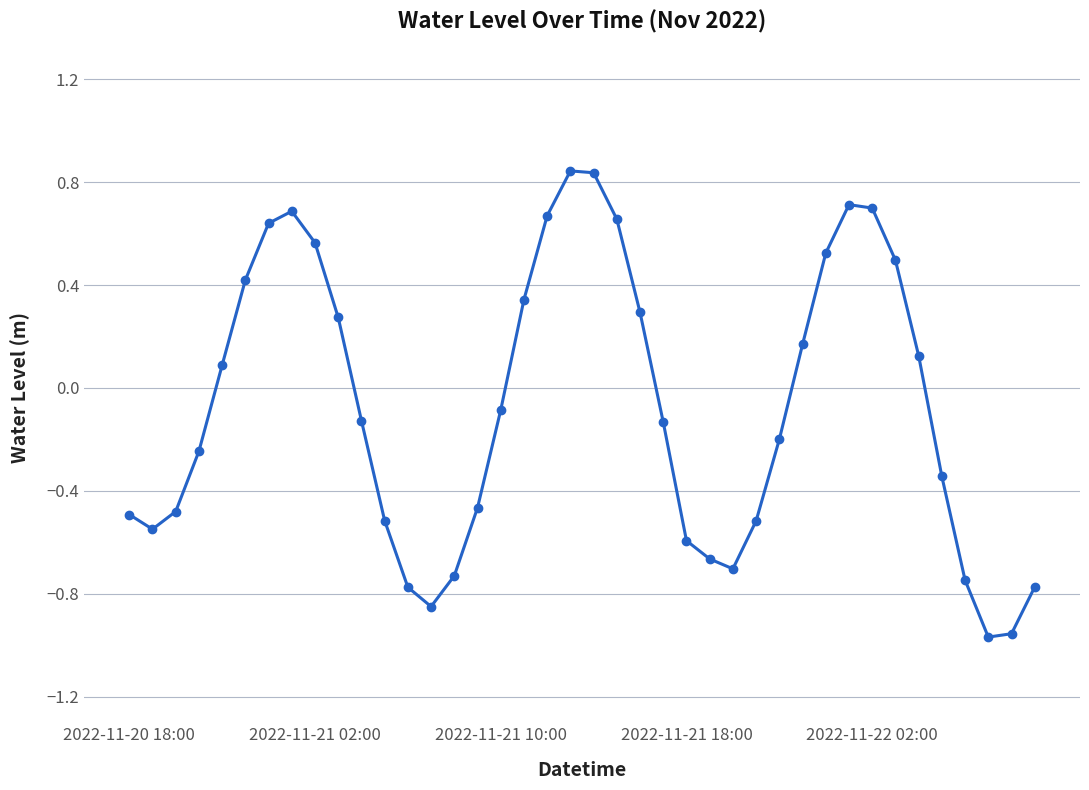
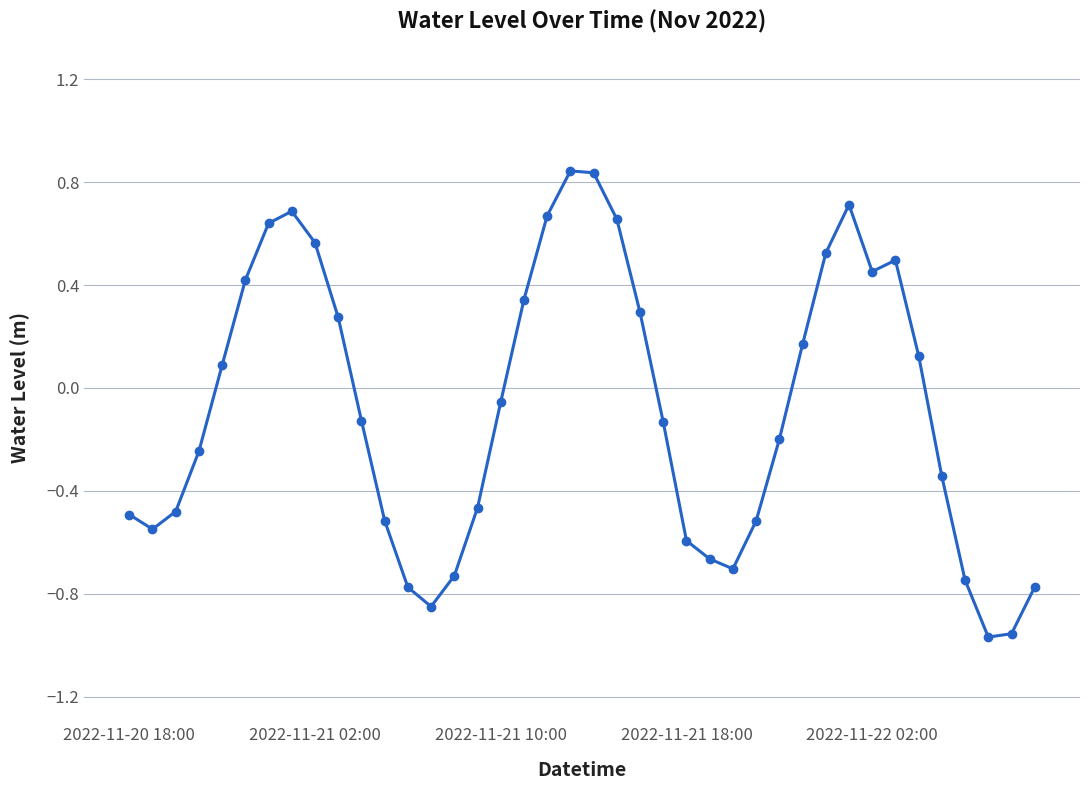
2022-11-21 10:00: -0.09 -> -0.05
2022-11-22 02:00: 0.70 -> 0.45
